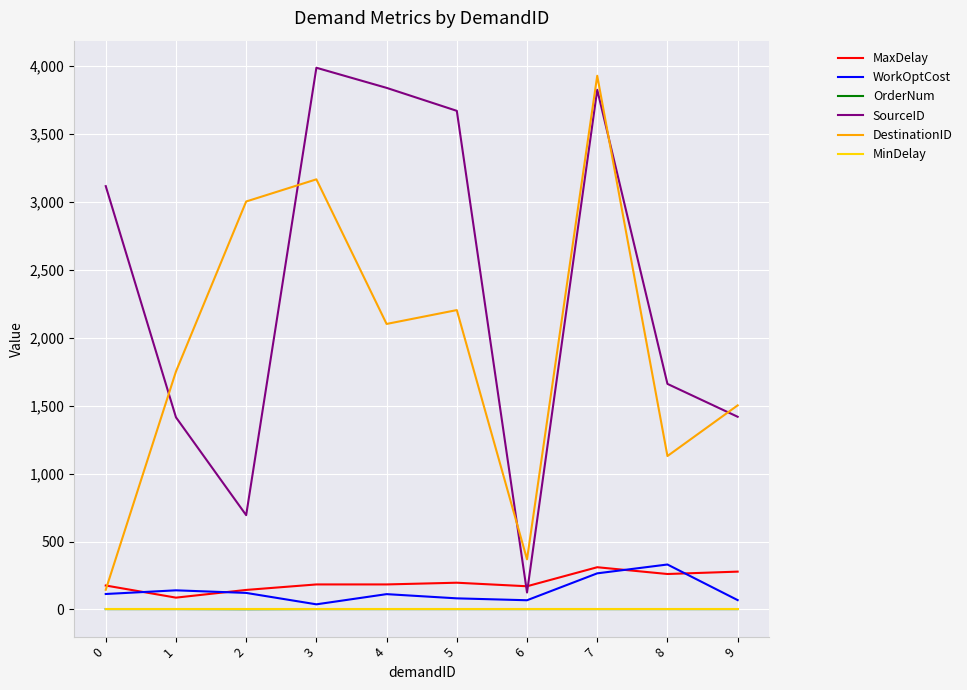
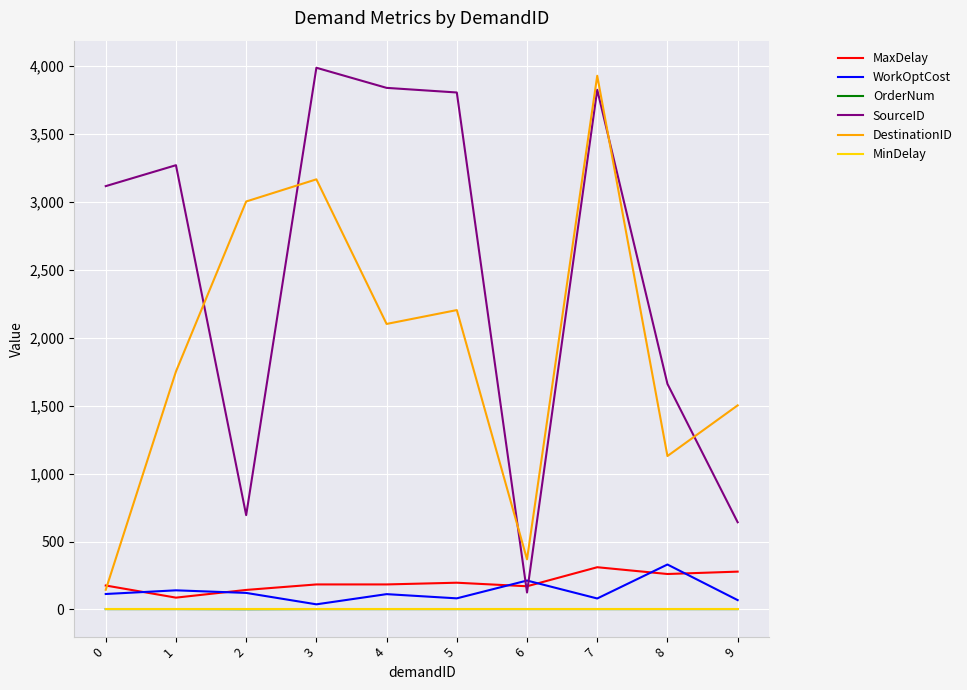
SourceID, 1: 1,410 -> 3,270
SourceID, 5: 3,670 -> 3,800
WorkOptCost, 6: 70 -> 210
WorkOptCost, 7: 270 -> 80
SourceID, 9: 1,420 -> 640
